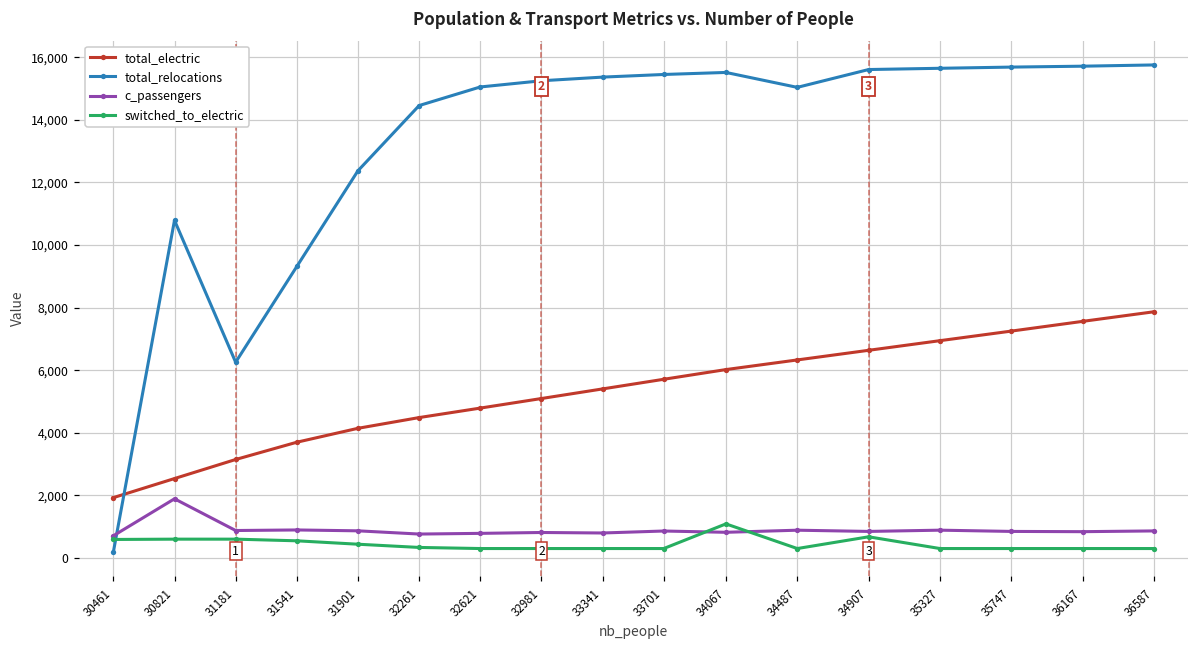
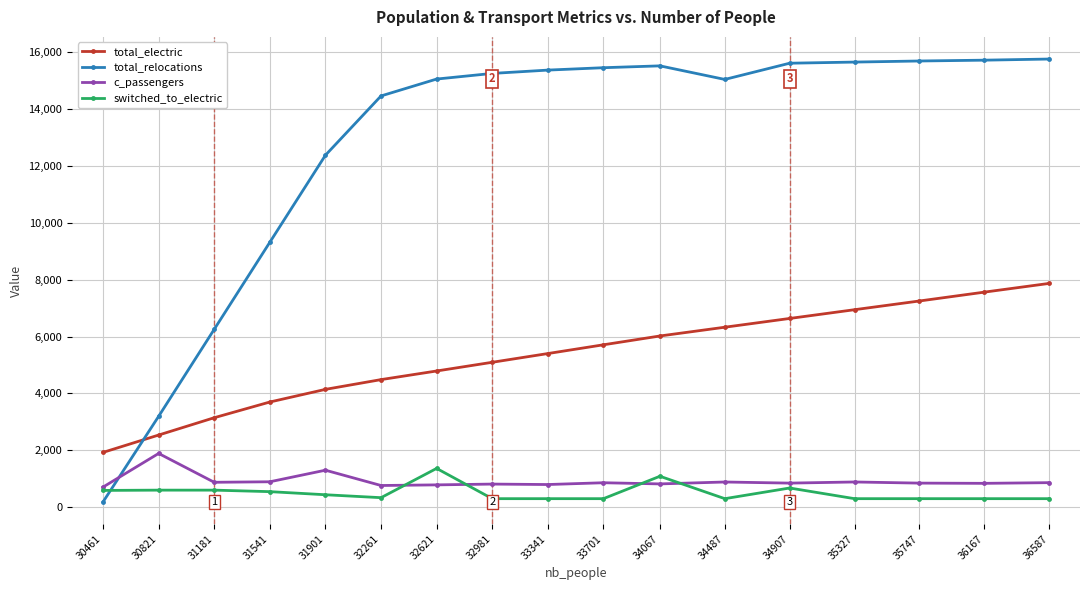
total_relocations, 30821: 10,800 -> 3,200
c_passengers, 31901: 900 -> 1,300
switched_to_electric, 32621: 300 -> 1,400
